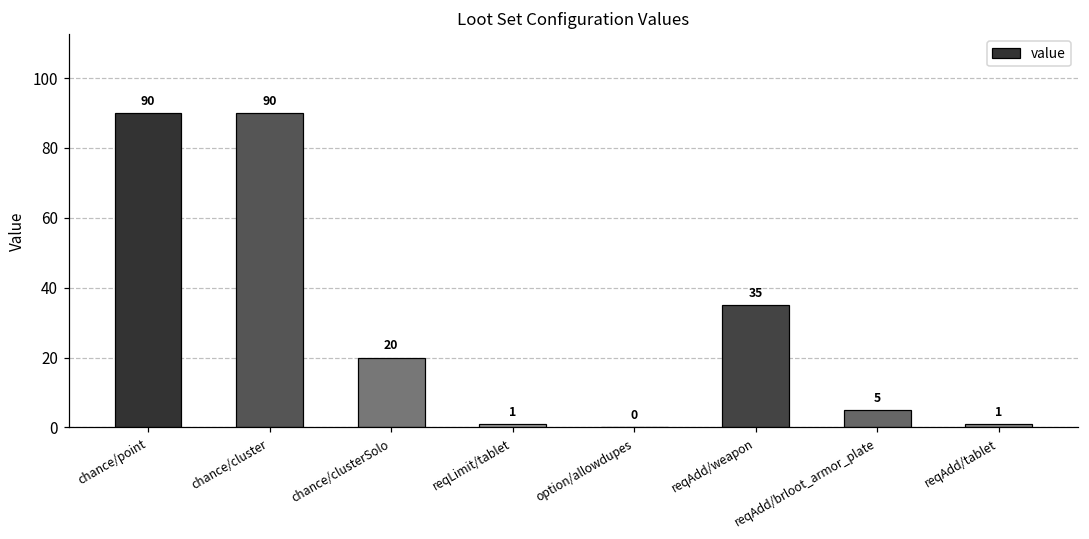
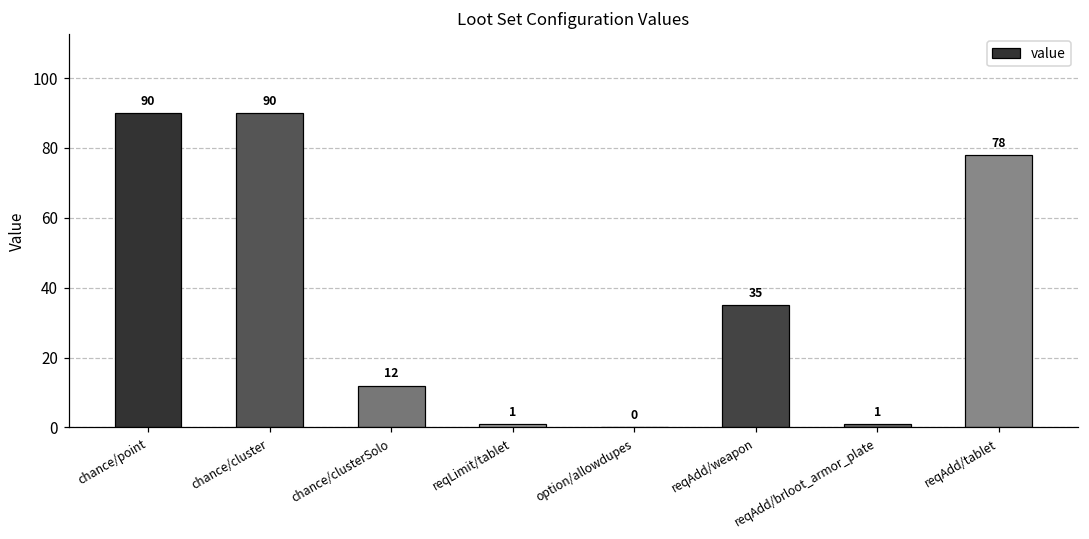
chance/clusterSolo: 20 -> 12
reqAdd/brloot_armor_plate: 5 -> 1
reqAdd/tablet: 1 -> 78
